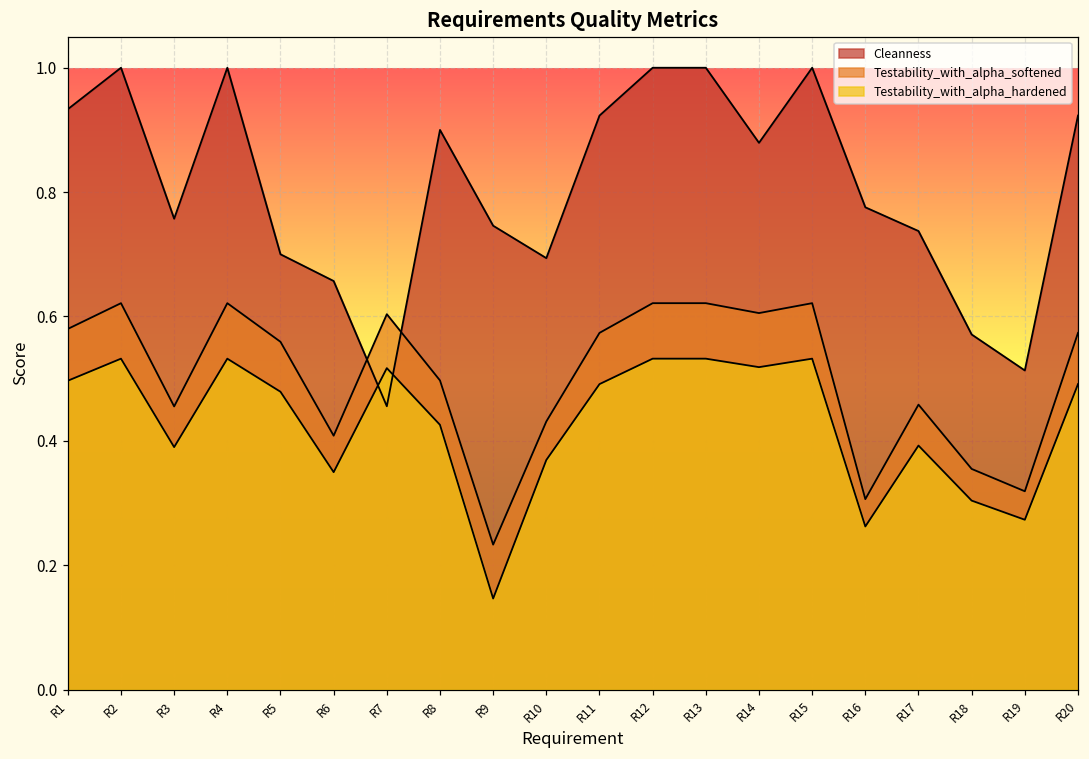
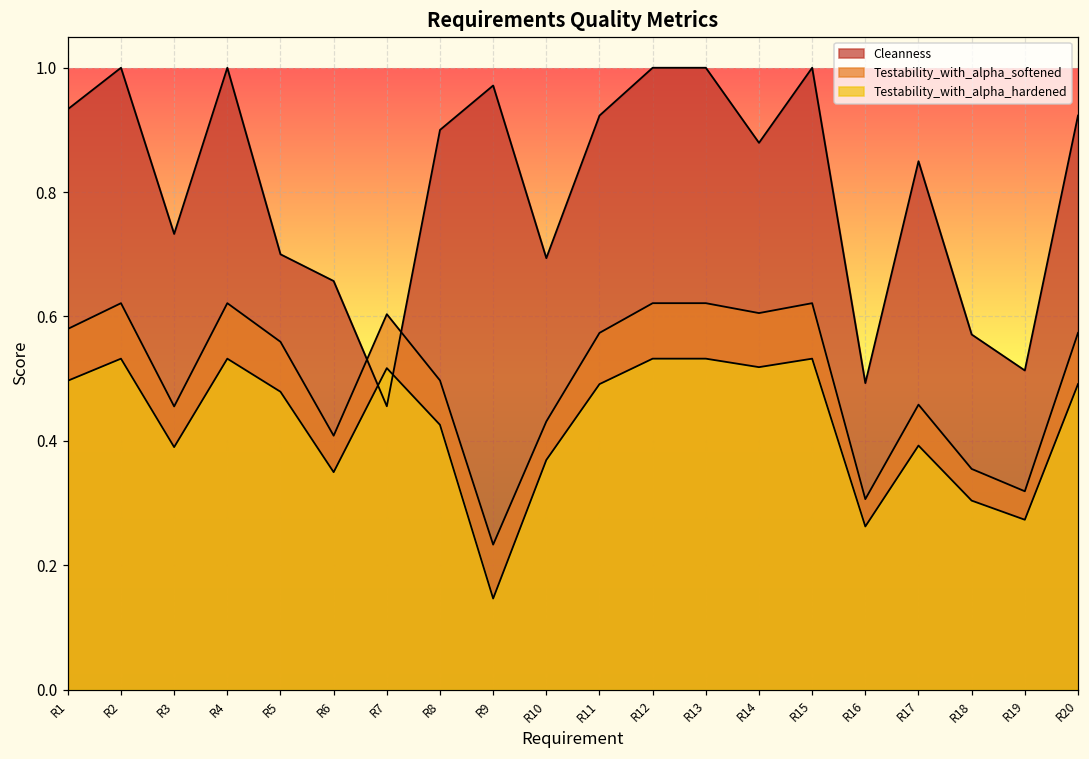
Cleanness, R3: 0.76 -> 0.73
Cleanness, R9: 0.75 -> 0.97
Cleanness, R16: 0.78 -> 0.49
Cleanness, R17: 0.74 -> 0.85
